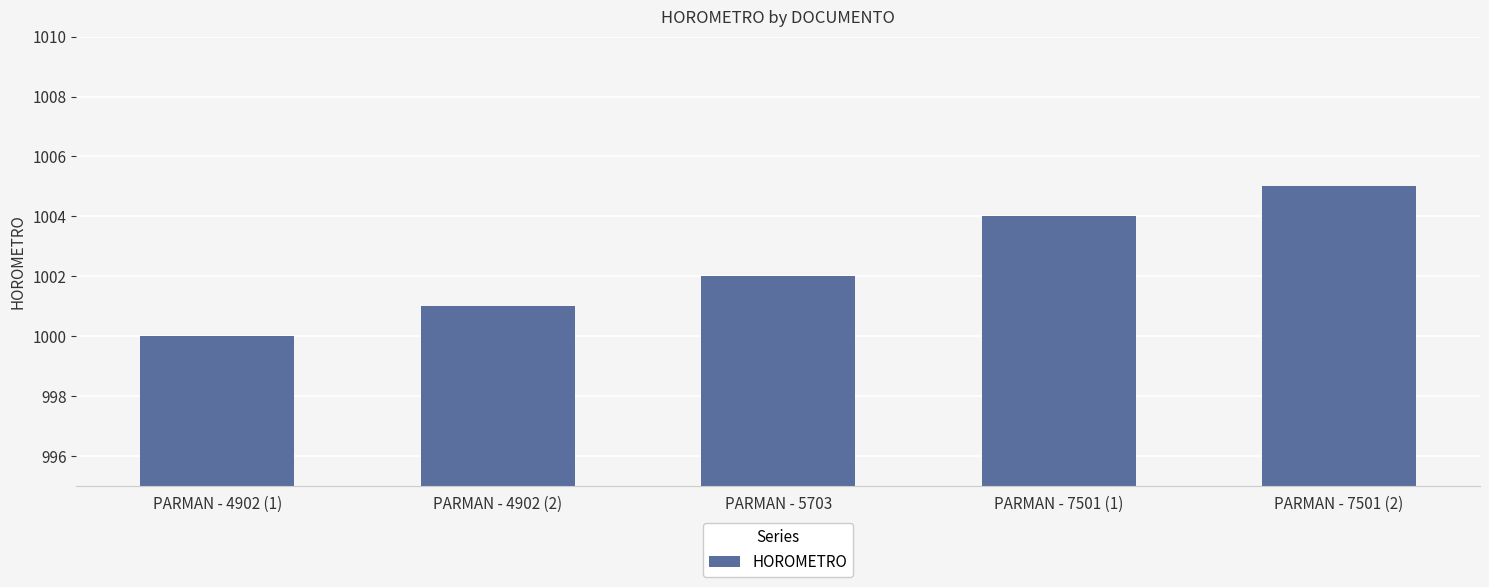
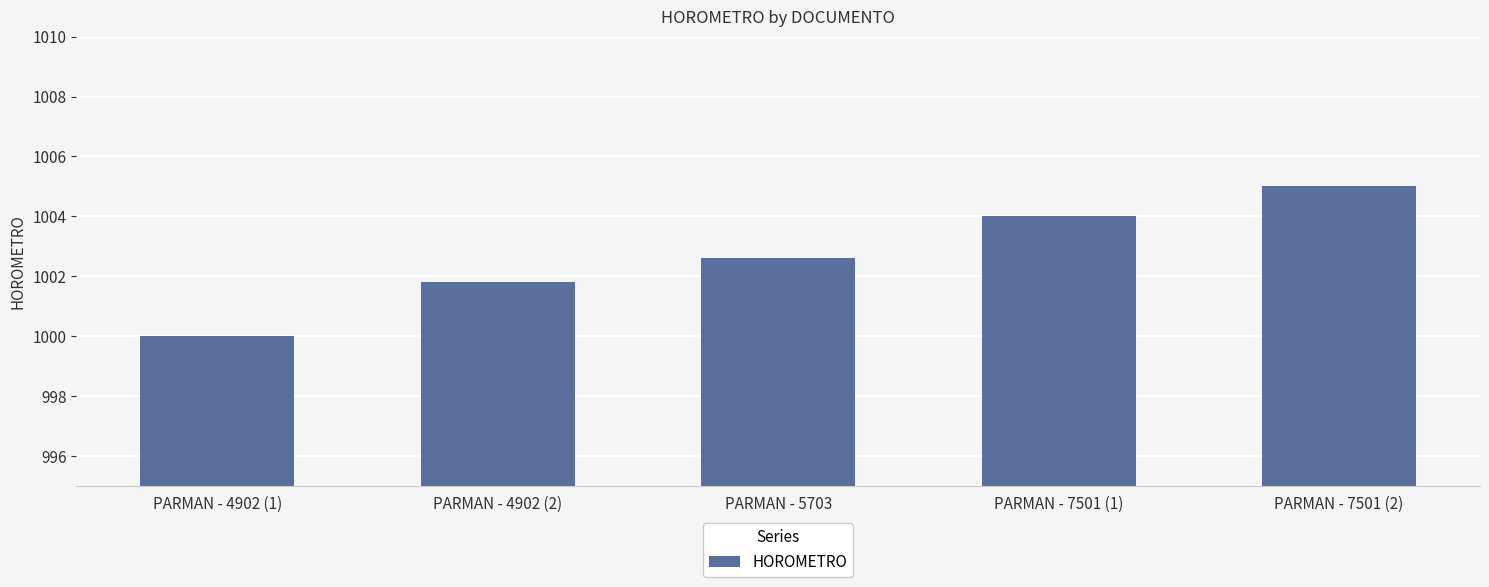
PARMAN - 4902 (2): 1001.0 -> 1001.8
PARMAN - 5703: 1002.0 -> 1002.6
